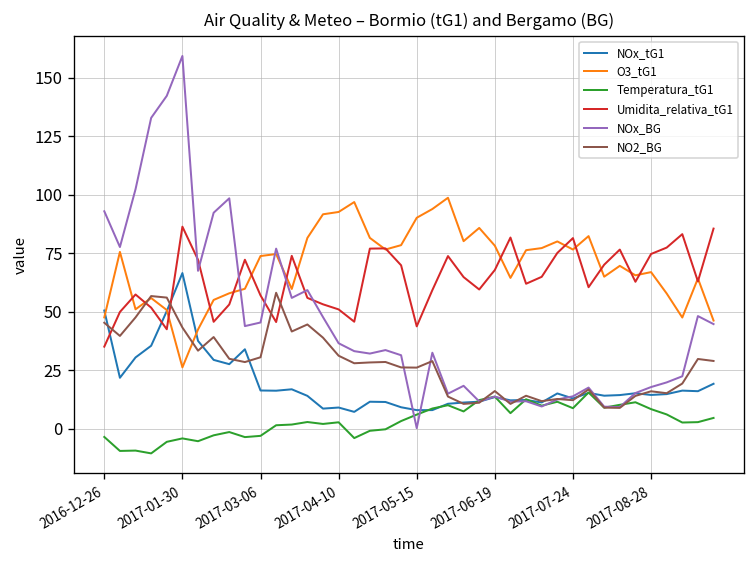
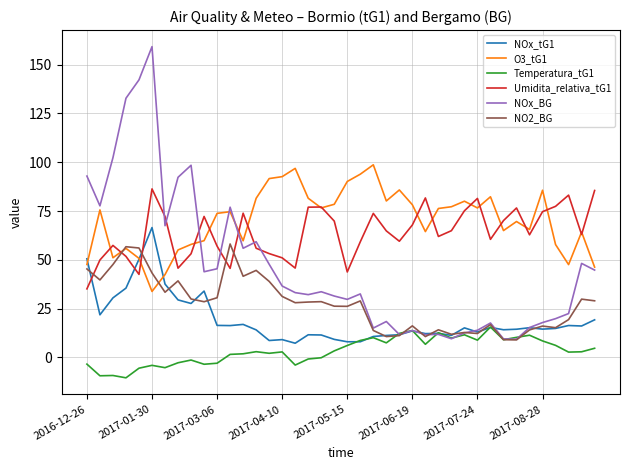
O3_tG1, 2017-01-30: 26 -> 34
NOx_BG, 2017-05-15: 0 -> 30
O3_tG1, 2017-08-28: 67 -> 86
